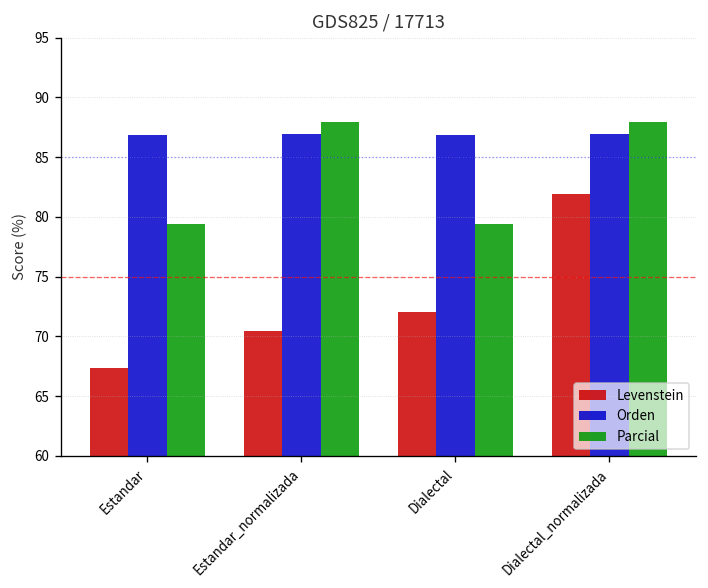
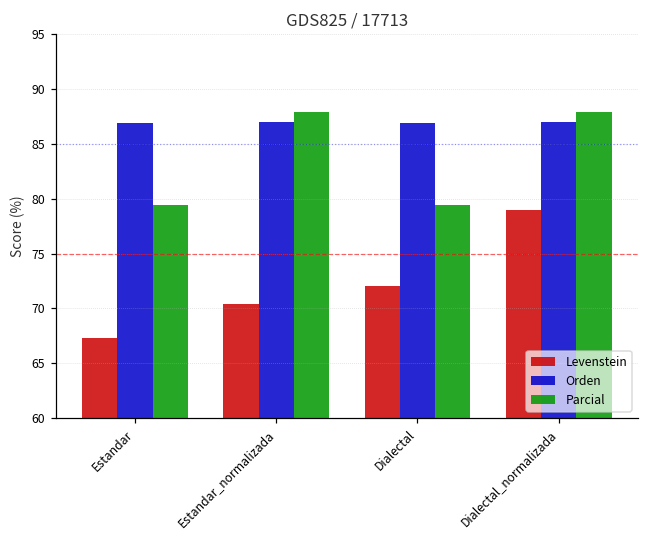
Levenstein, Dialectal_normalizada: 82 -> 79
